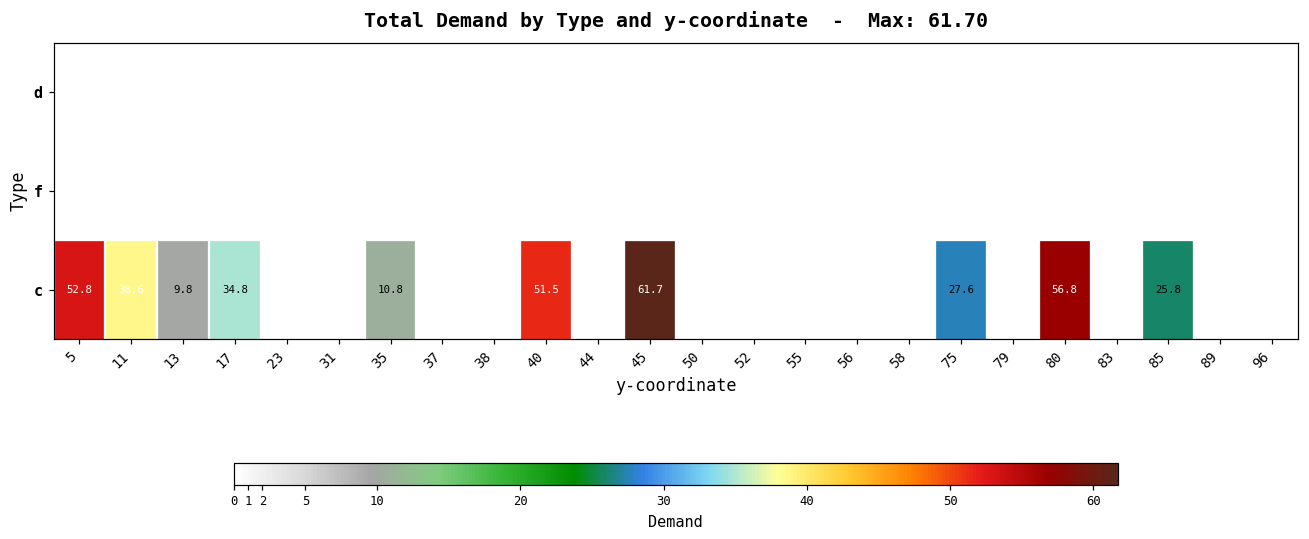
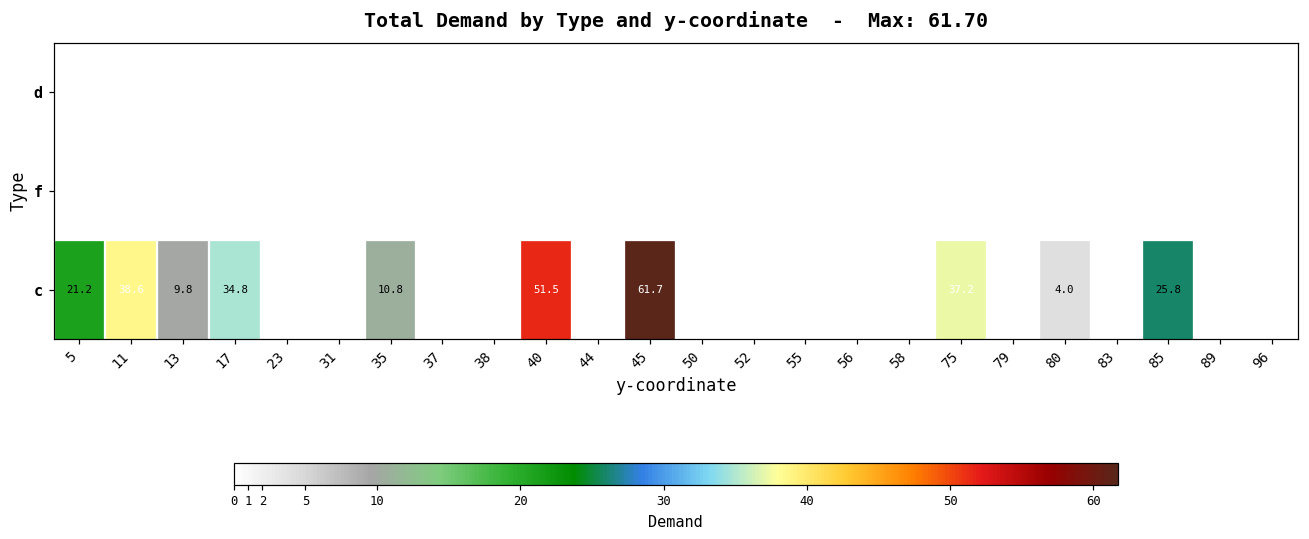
c, 5: 52.8 -> 21.2
c, 75: 27.6 -> 37.2
c, 80: 56.8 -> 4.0
